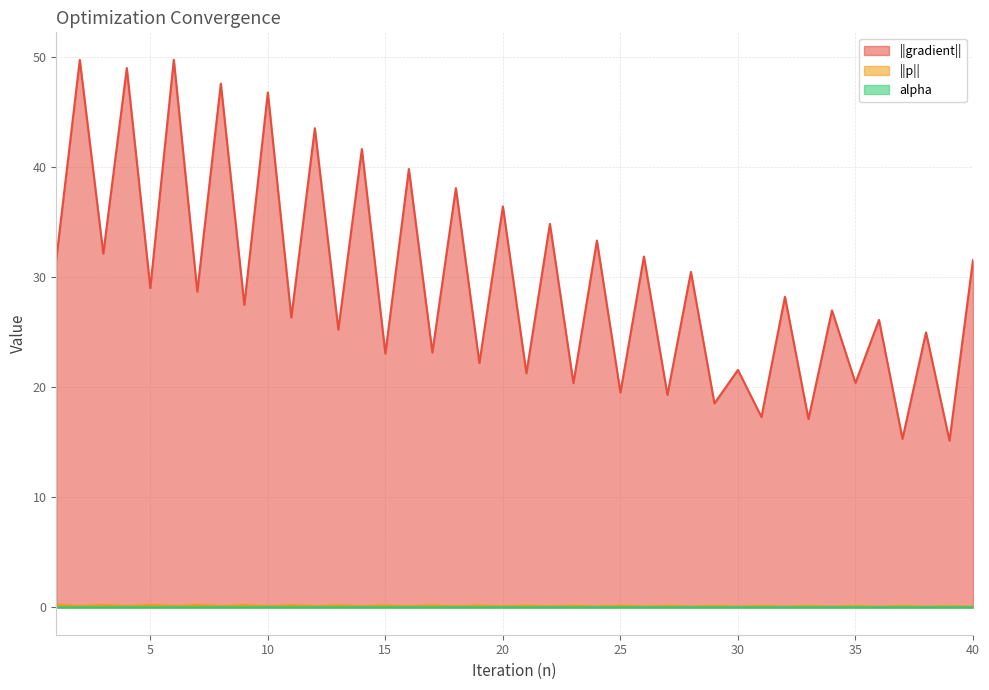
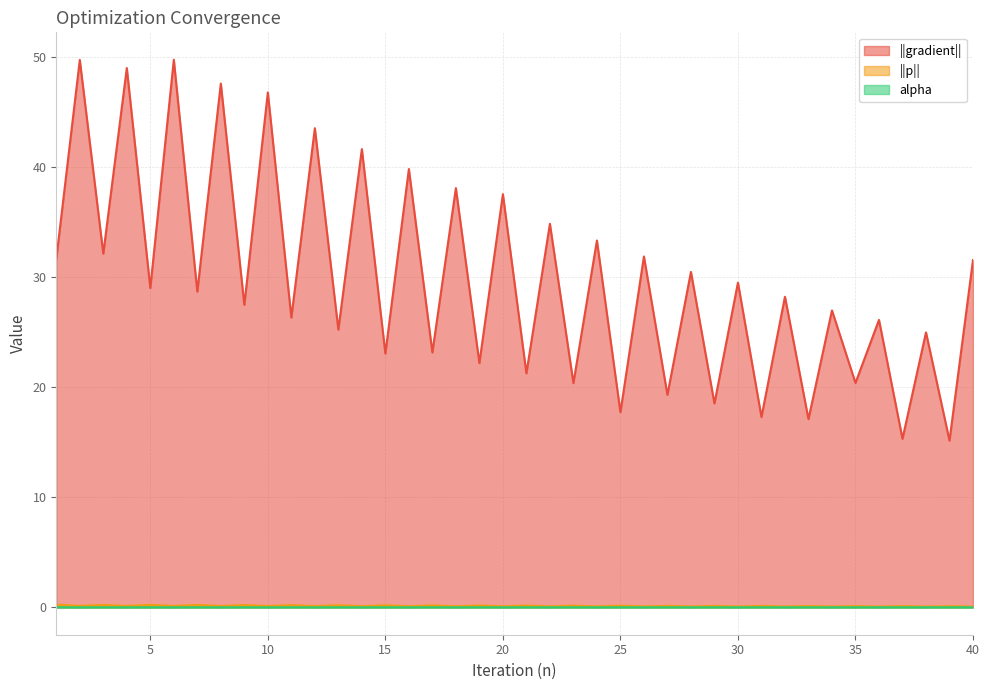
||gradient||, 20: 36.4 -> 37.5
||gradient||, 25: 19.5 -> 17.7
||gradient||, 30: 21.6 -> 29.5
